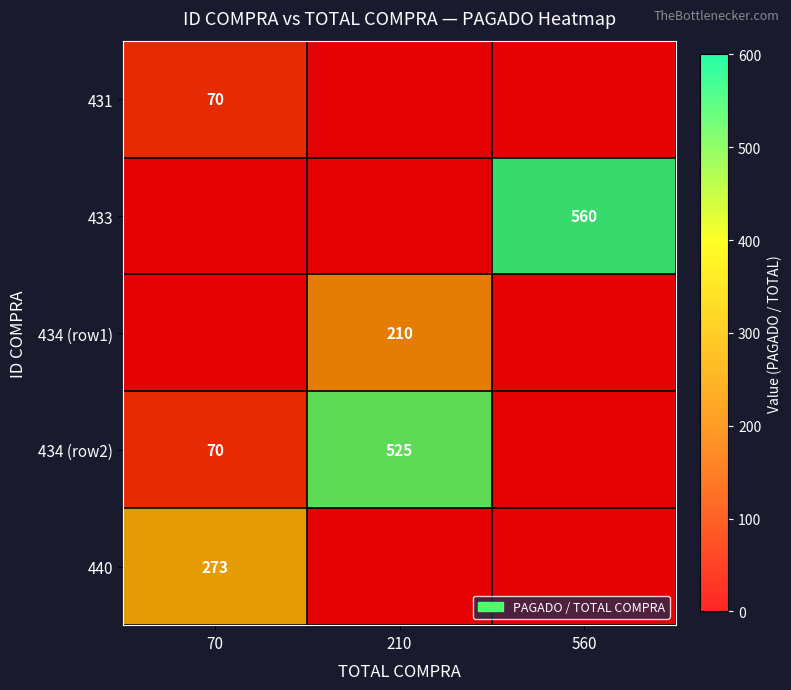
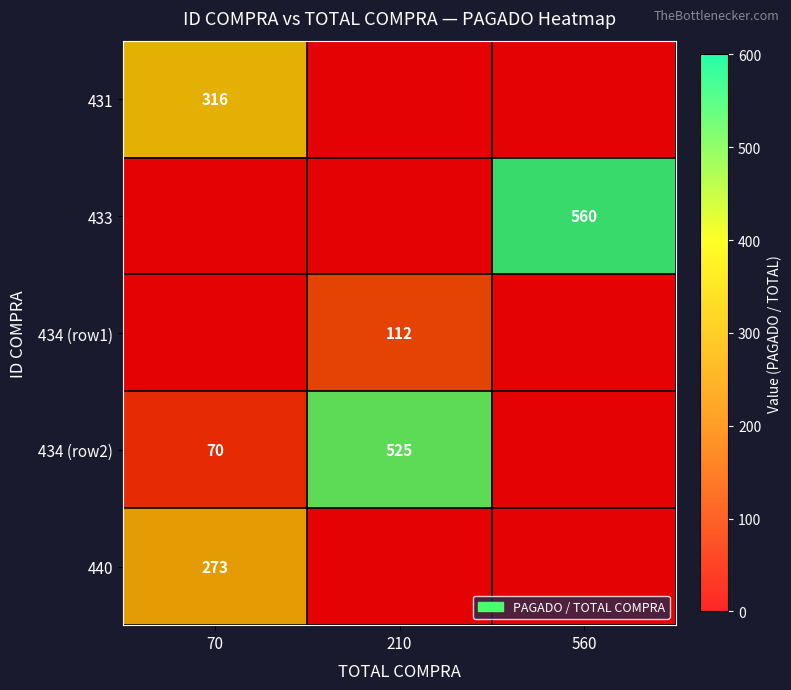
431, 70: 70 -> 316
434 (row1), 210: 210 -> 112
